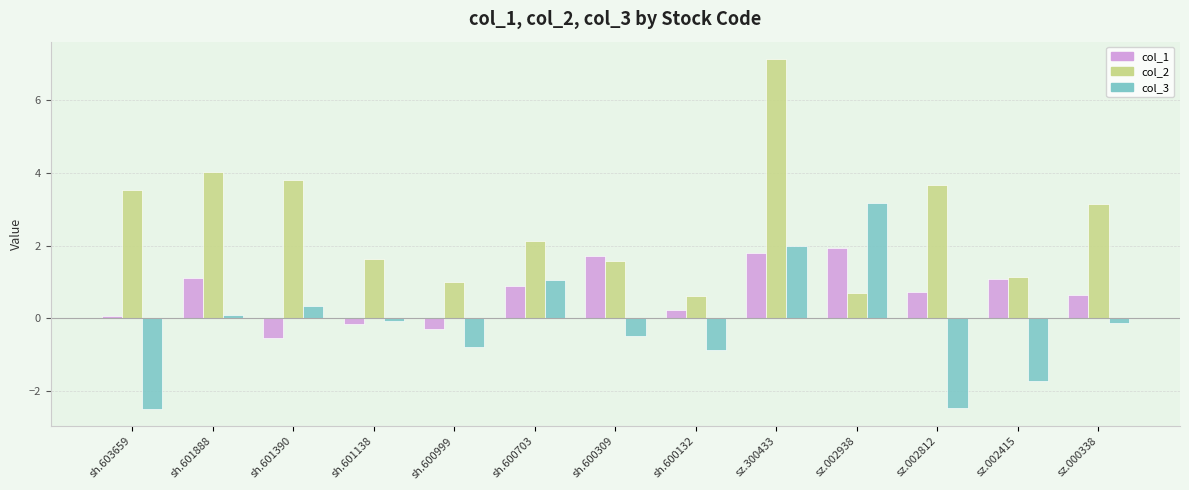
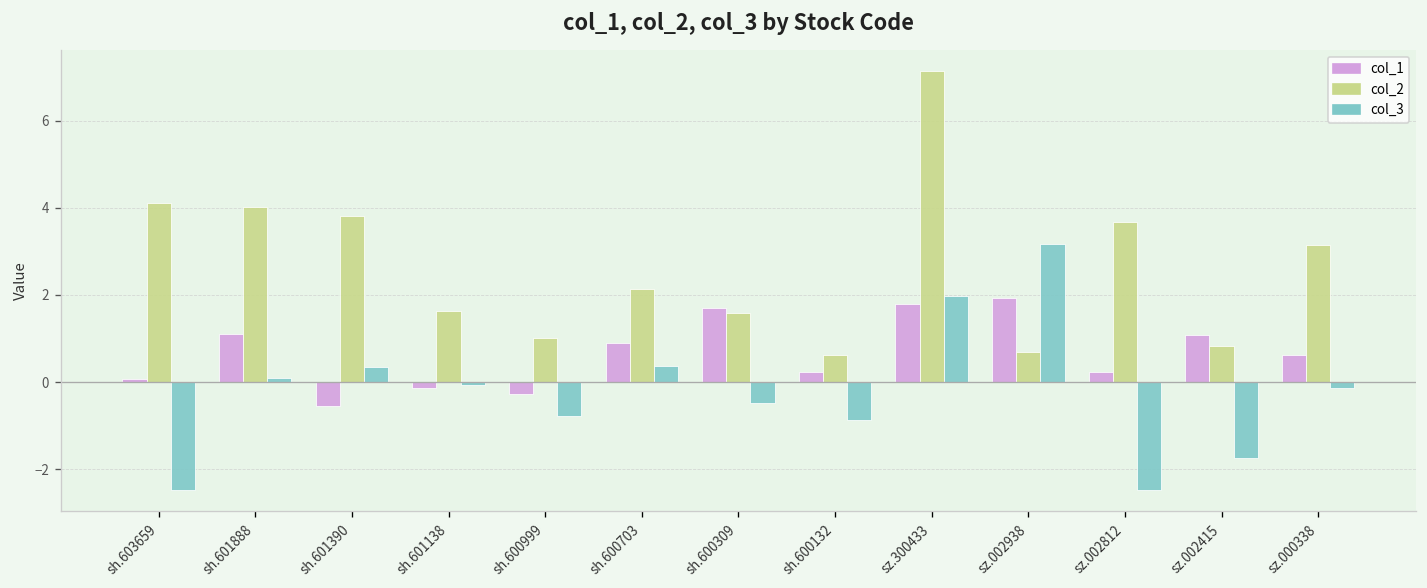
col_2, sh.603659: 3.5 -> 4.1
col_3, sh.600703: 1.0 -> 0.4
col_1, sz.002812: 0.7 -> 0.2
col_2, sz.002415: 1.1 -> 0.8
